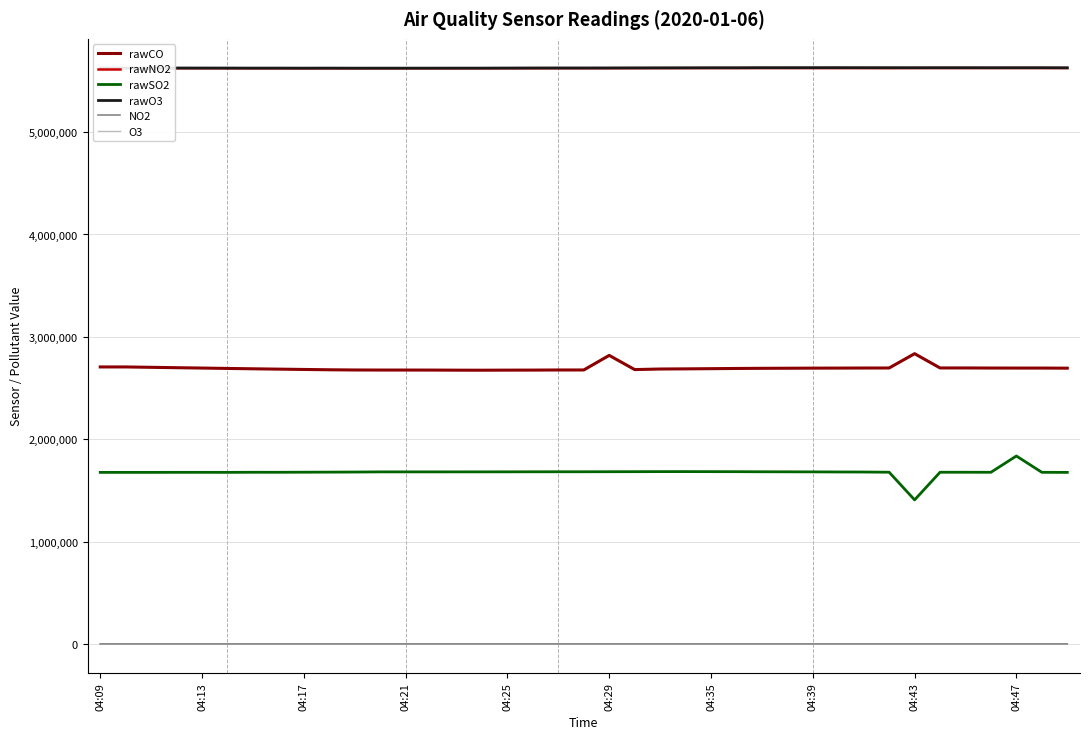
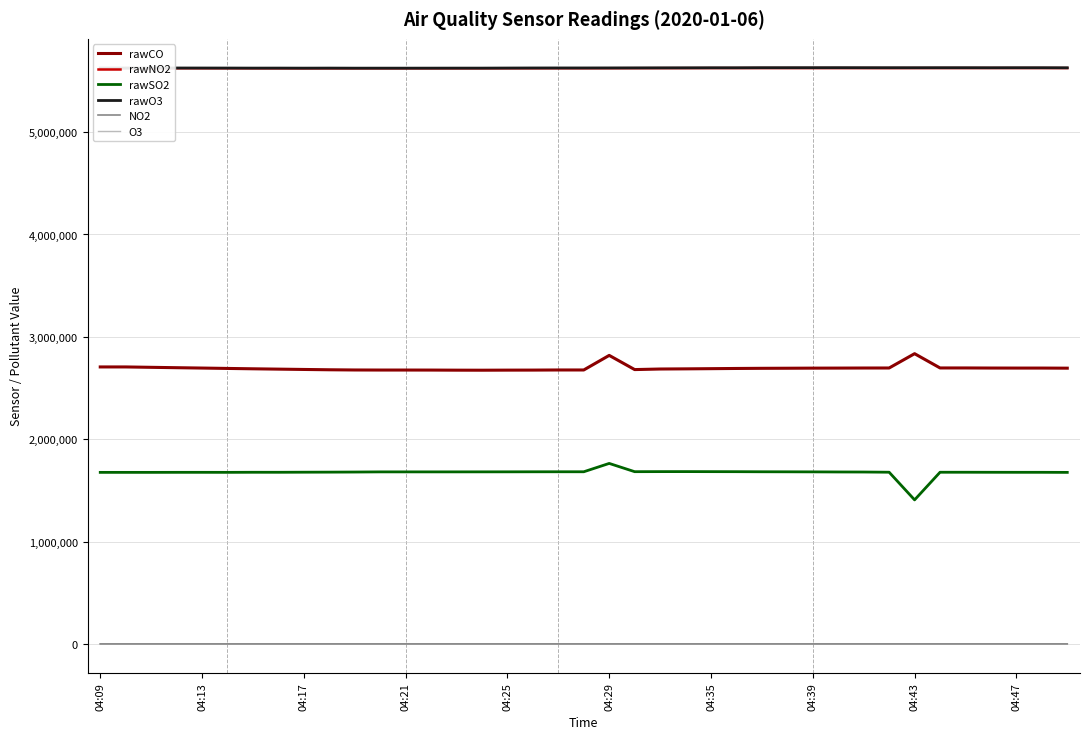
rawSO2, 04:29: 1,680,000 -> 1,760,000
rawSO2, 04:47: 1,840,000 -> 1,680,000
